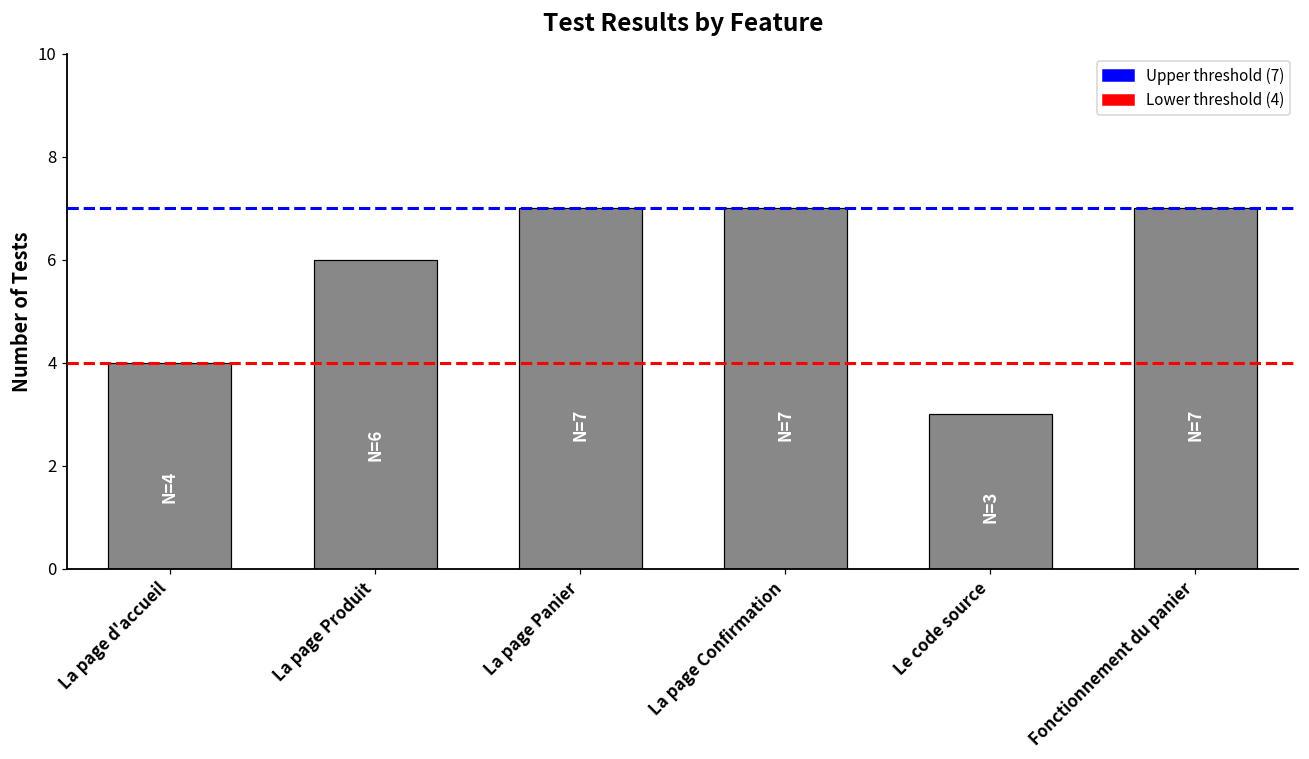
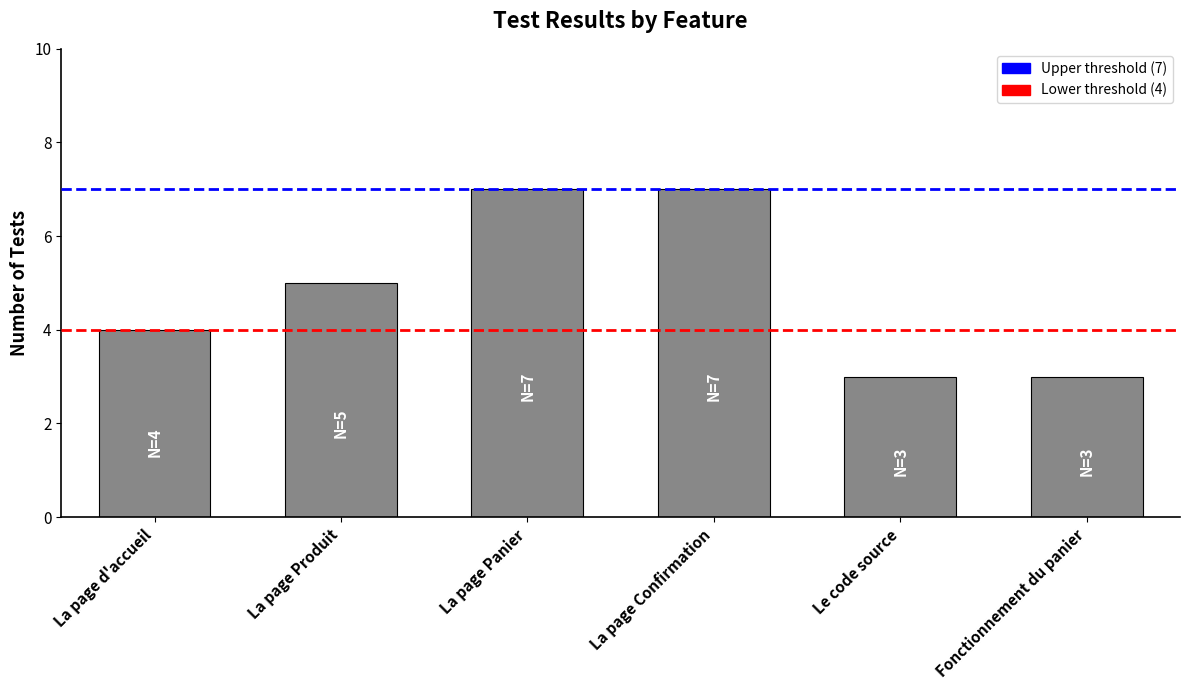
La page Produit: 6 -> 5
Fonctionnement du panier: 7 -> 3
